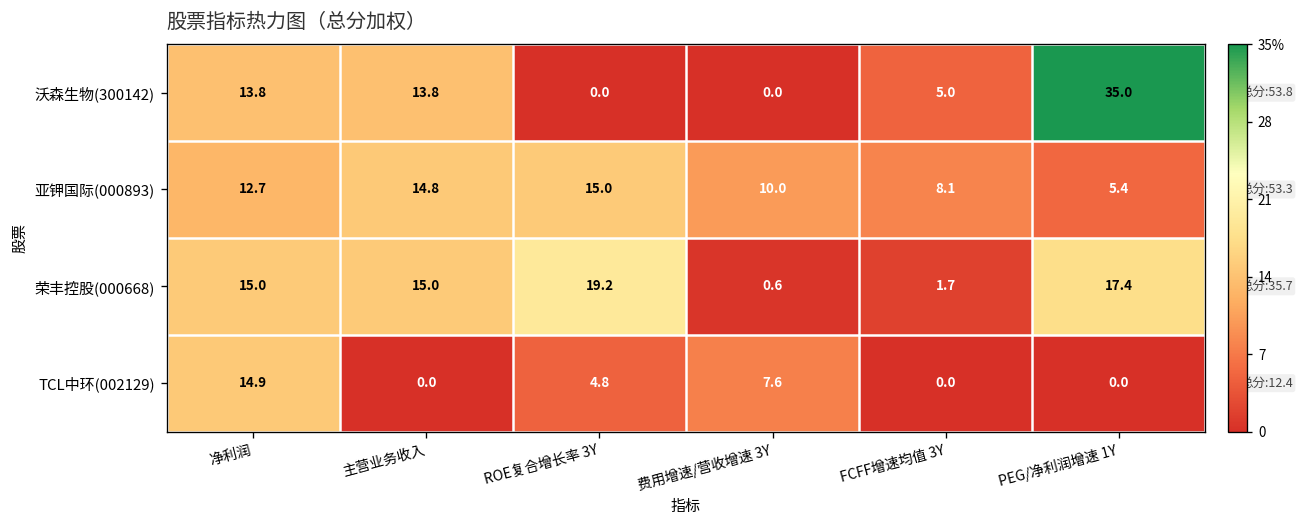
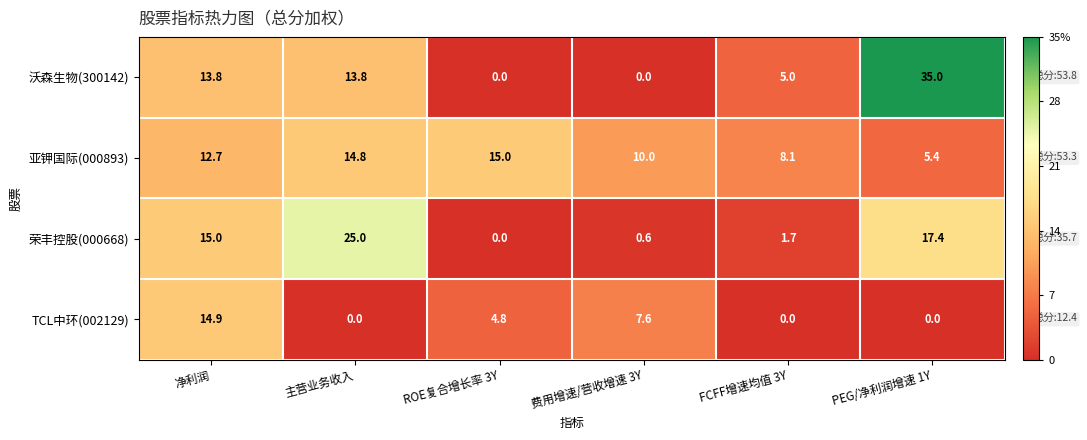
荣丰控股(000668), 主营业务收入: 15.0 -> 25.0
荣丰控股(000668), ROE复合增长率 3Y: 19.2 -> 0.0
